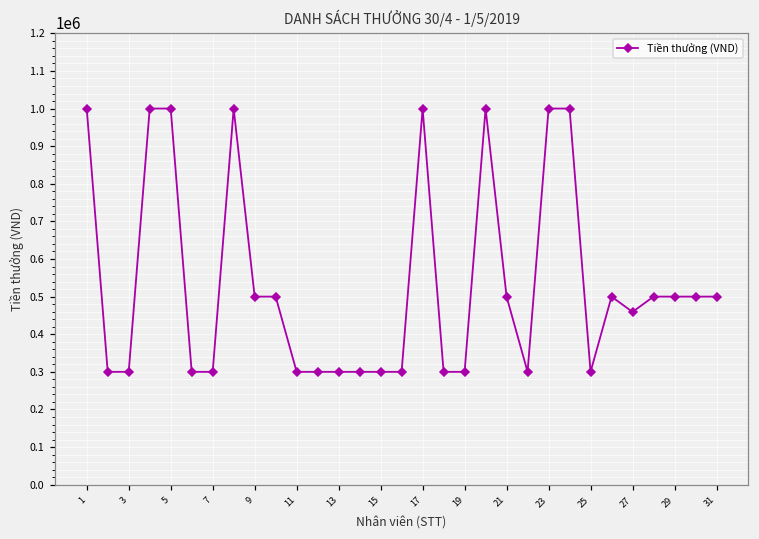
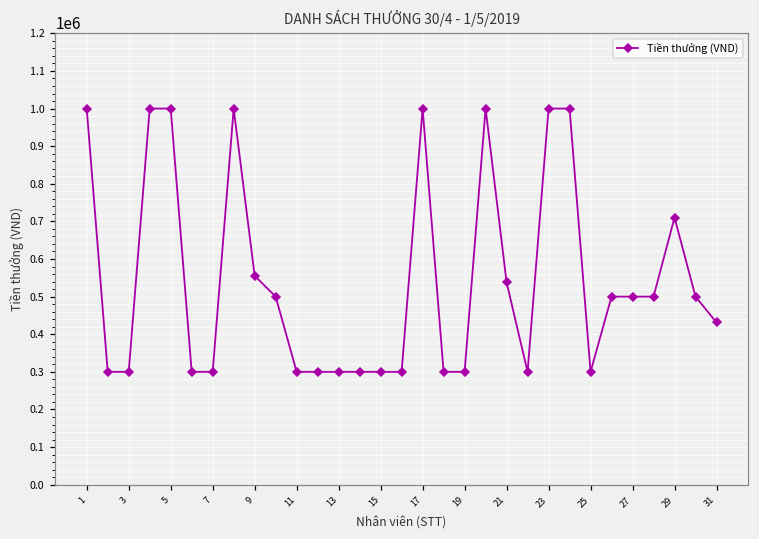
9: 500000 -> 560000
21: 500000 -> 540000
27: 460000 -> 500000
29: 500000 -> 710000
31: 500000 -> 430000
